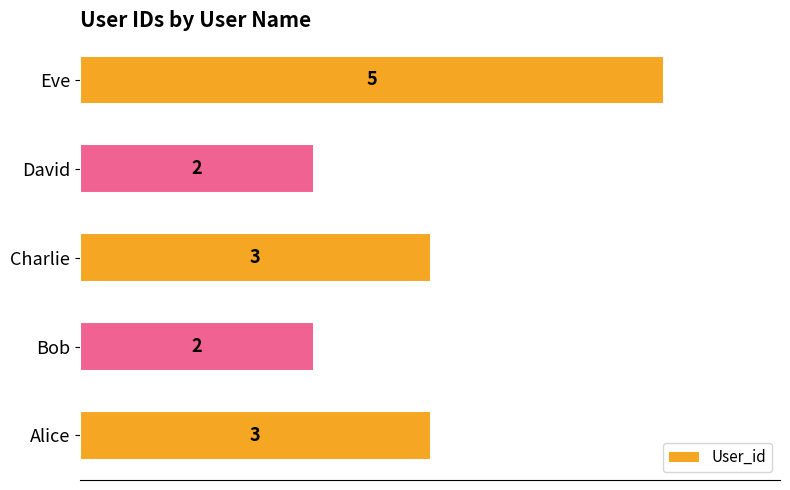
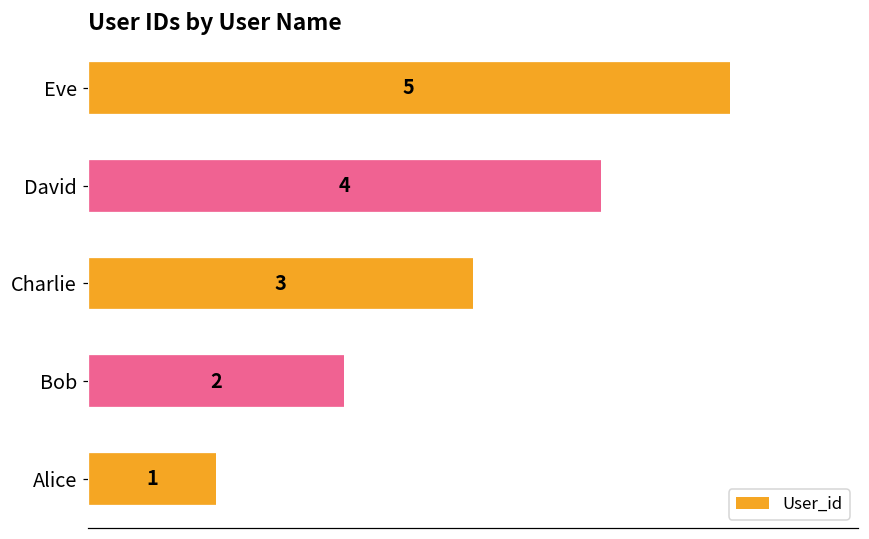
David: 2 -> 4
Alice: 3 -> 1
